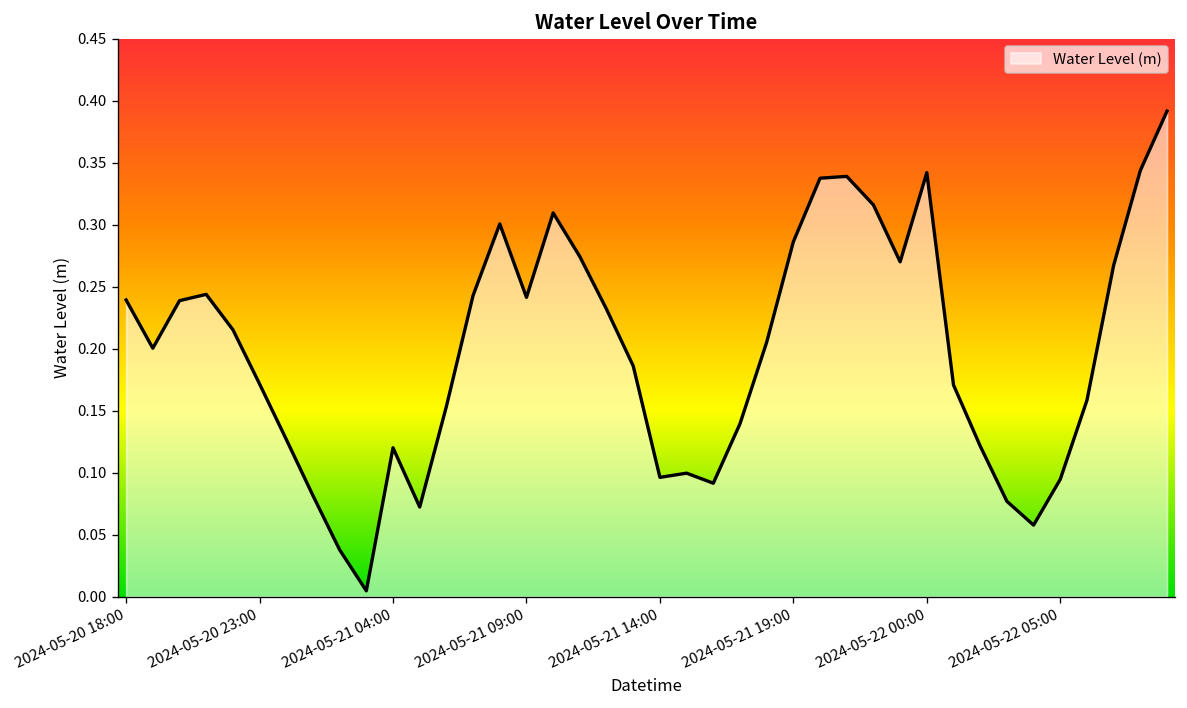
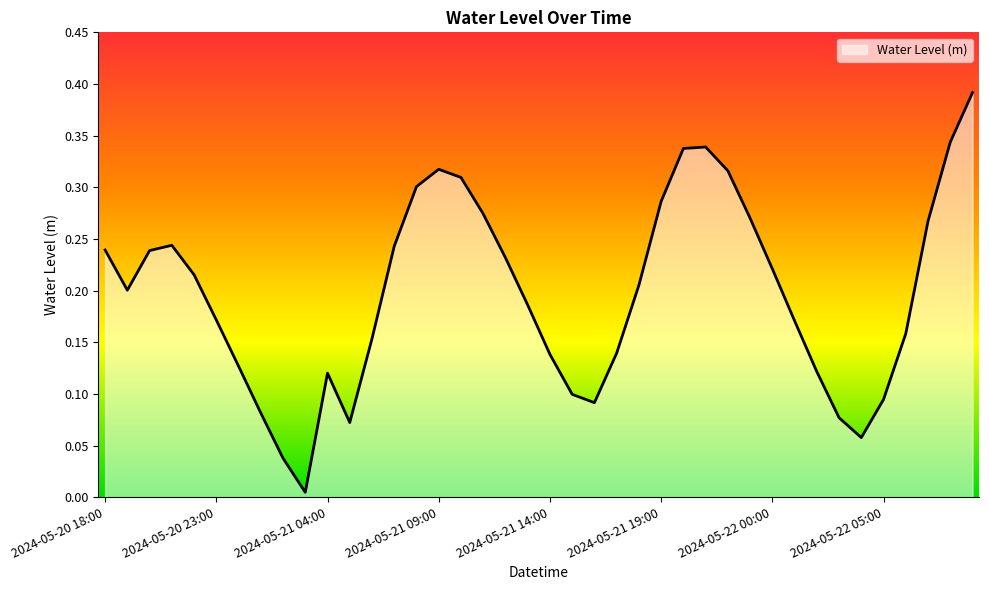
2024-05-21 09:00: 0.241 -> 0.317
2024-05-21 14:00: 0.096 -> 0.138
2024-05-22 00:00: 0.342 -> 0.221
